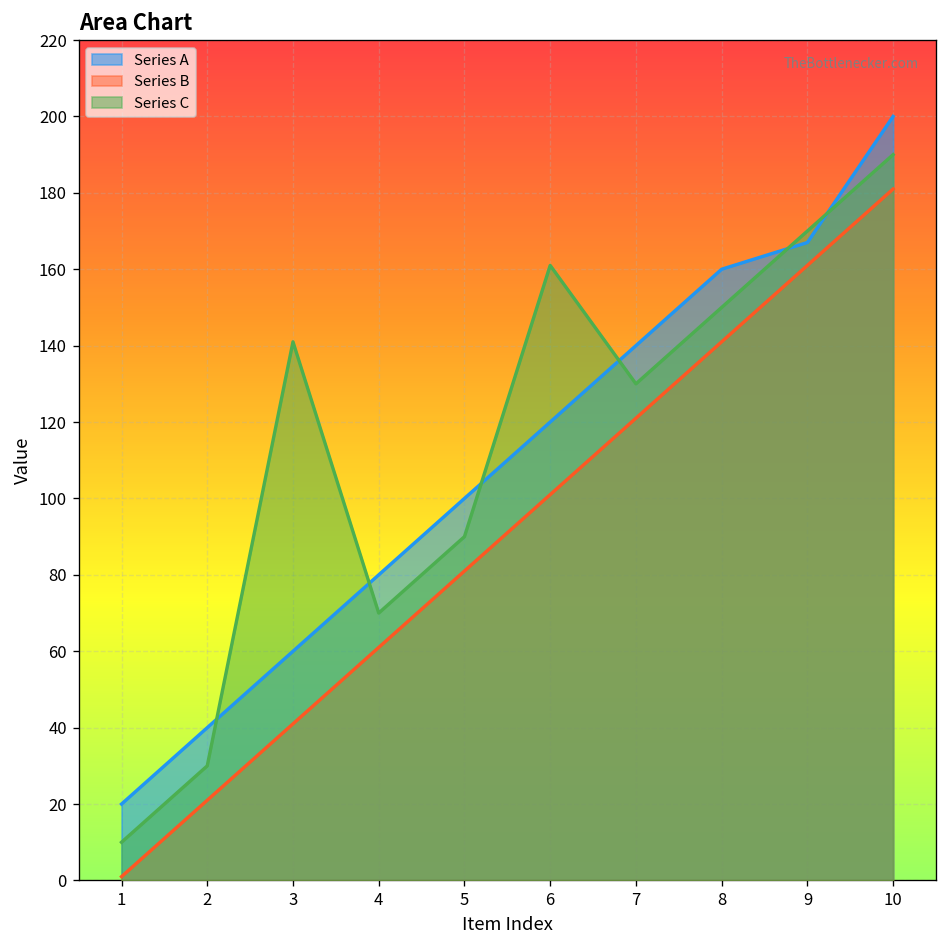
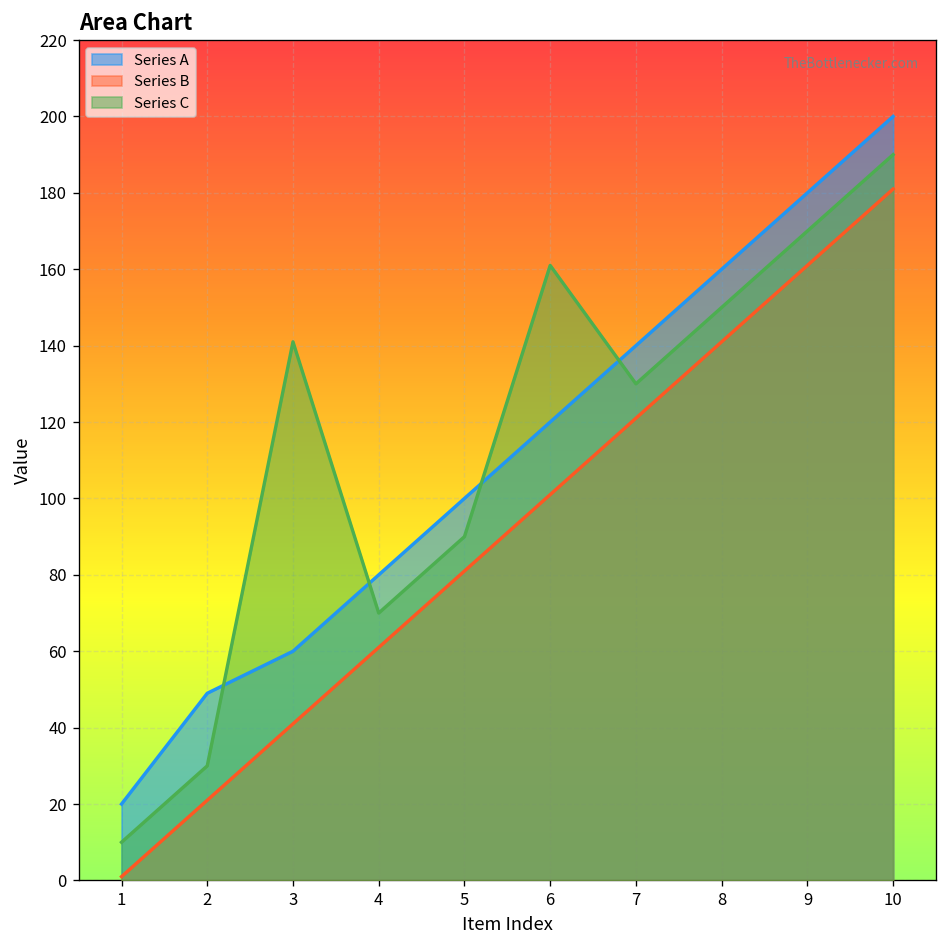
Series A, 2: 40 -> 49
Series A, 9: 167 -> 180
